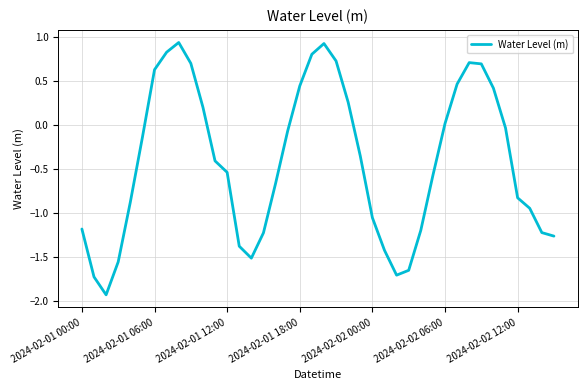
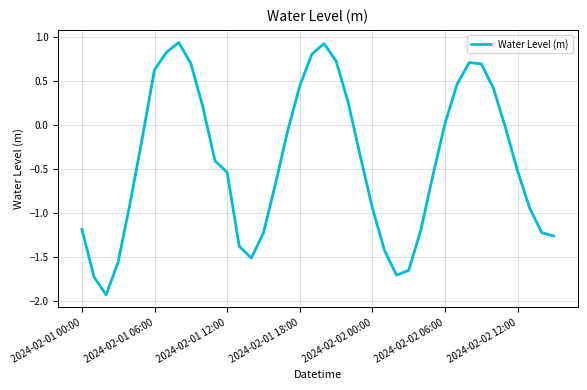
2024-02-02 00:00: -1.1 -> -0.9
2024-02-02 12:00: -0.8 -> -0.5
